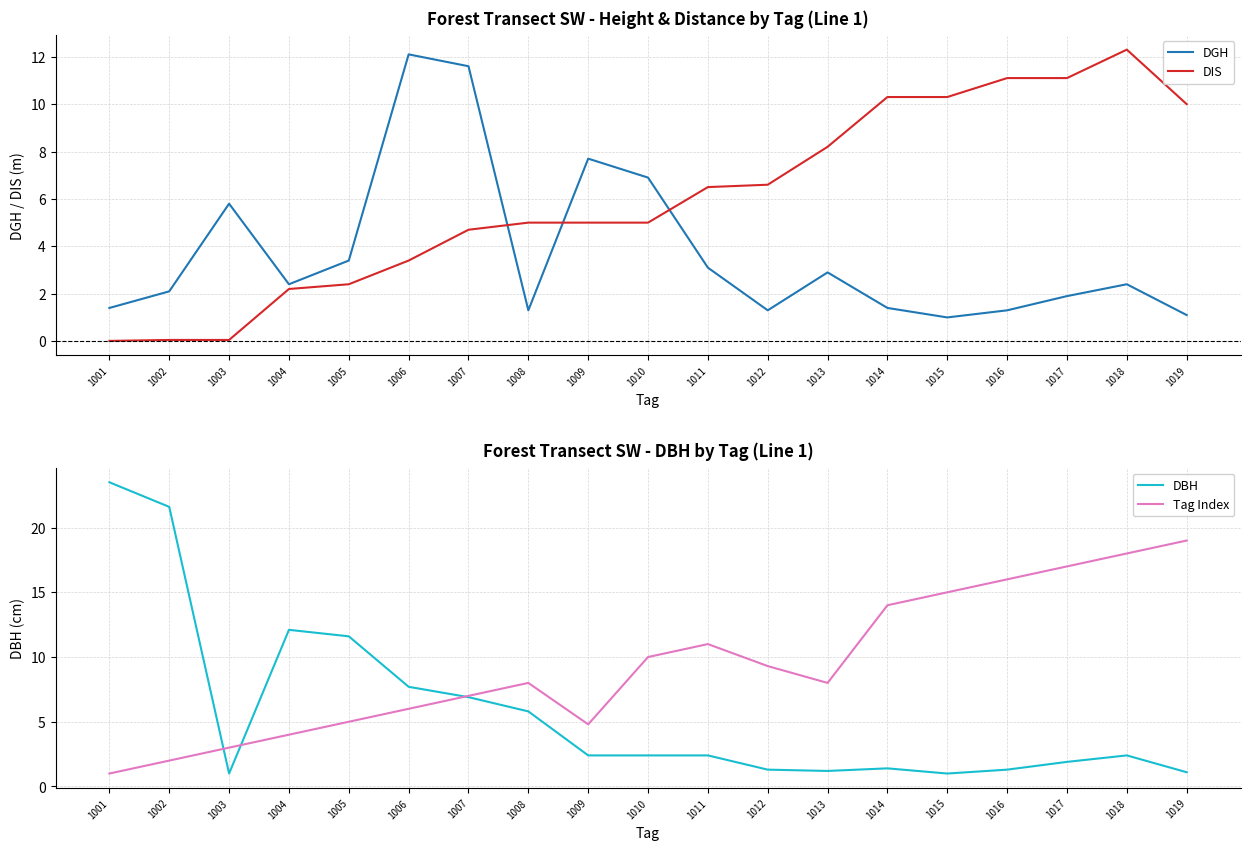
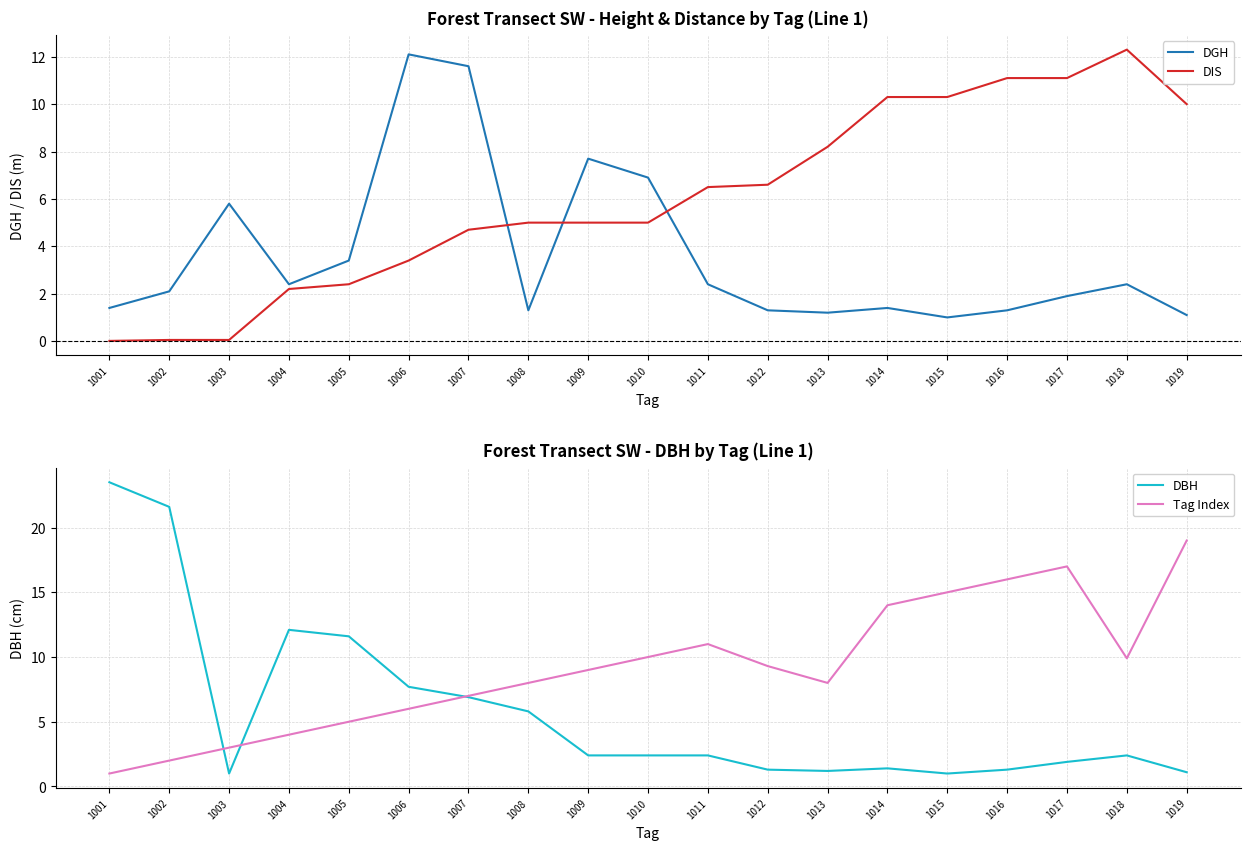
Forest Transect SW - Height & Distance by Tag (Line 1), DGH, 1011: 3.1 -> 2.4
Forest Transect SW - Height & Distance by Tag (Line 1), DGH, 1013: 2.9 -> 1.2
Forest Transect SW - DBH by Tag (Line 1), Tag Index, 1009: 4.8 -> 9.0
Forest Transect SW - DBH by Tag (Line 1), Tag Index, 1018: 18.0 -> 9.9
